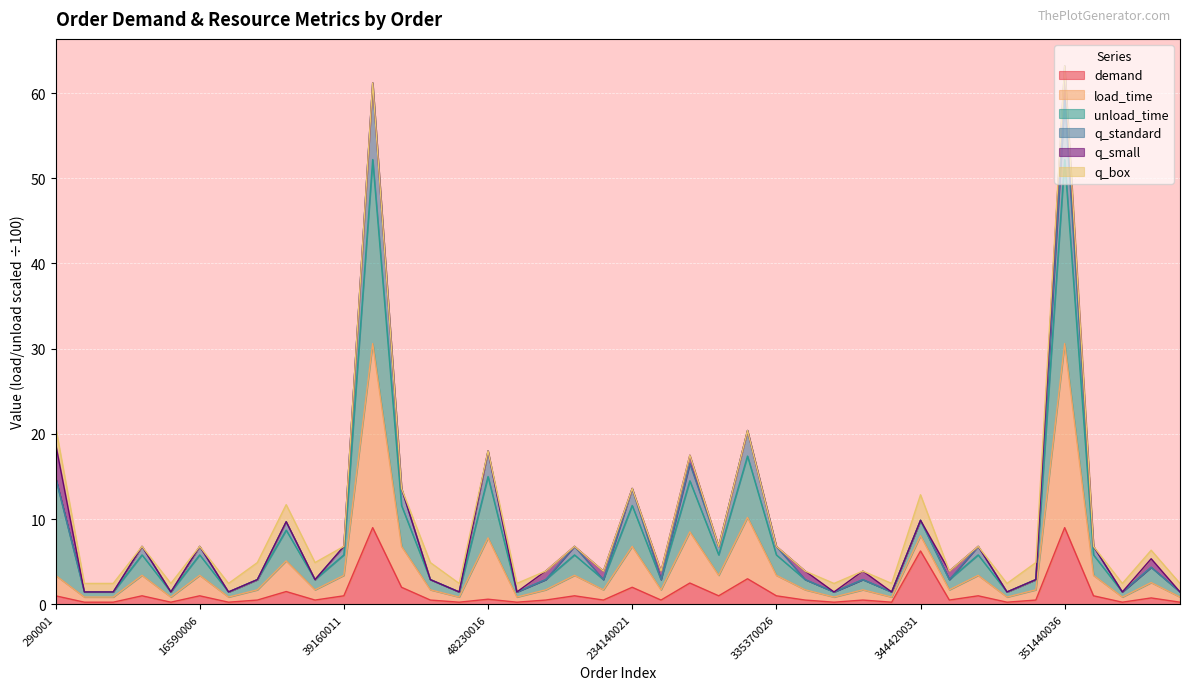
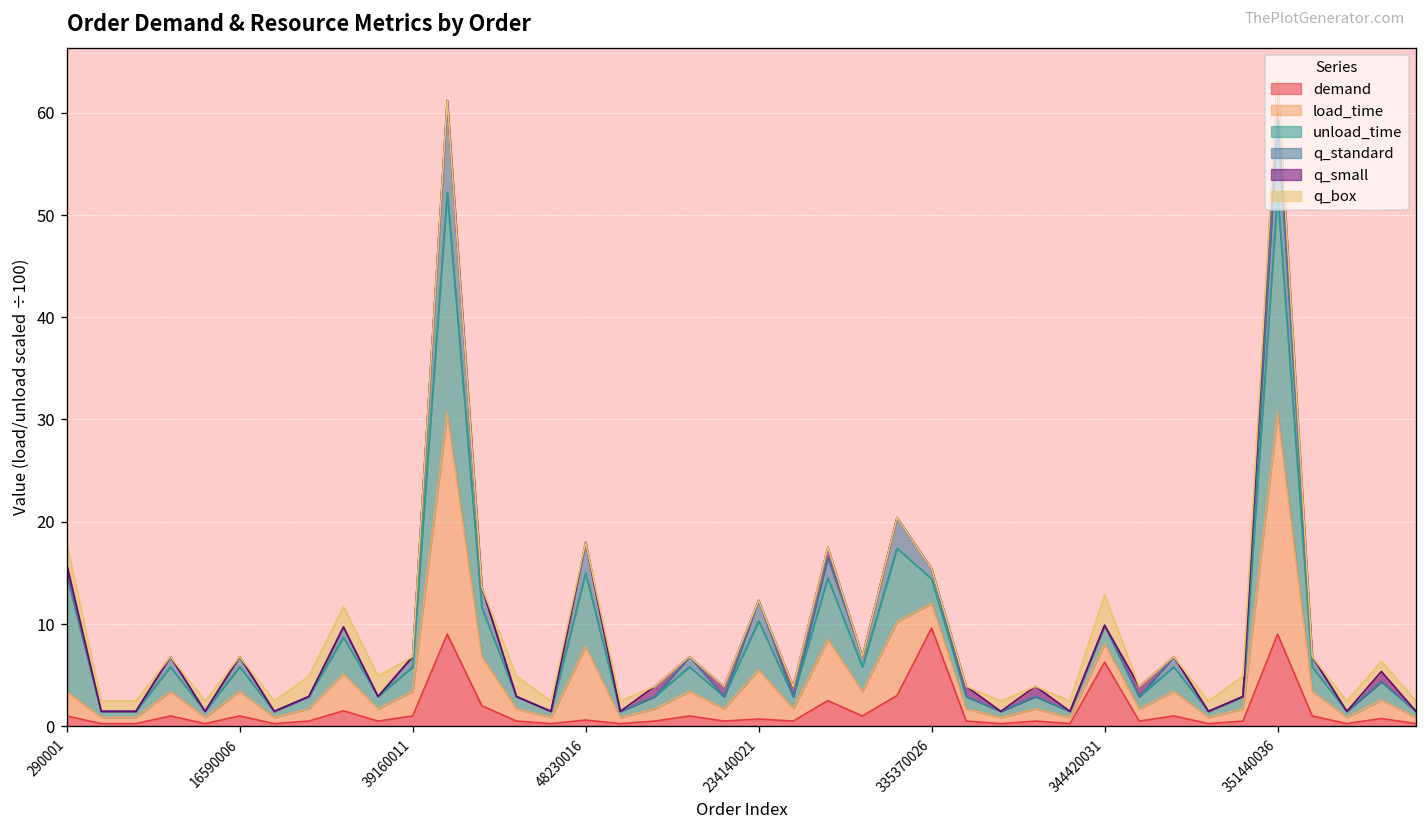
q_small, 290001: 4 -> 1
demand, 234140021: 2 -> 1
demand, 335370026: 1 -> 10
